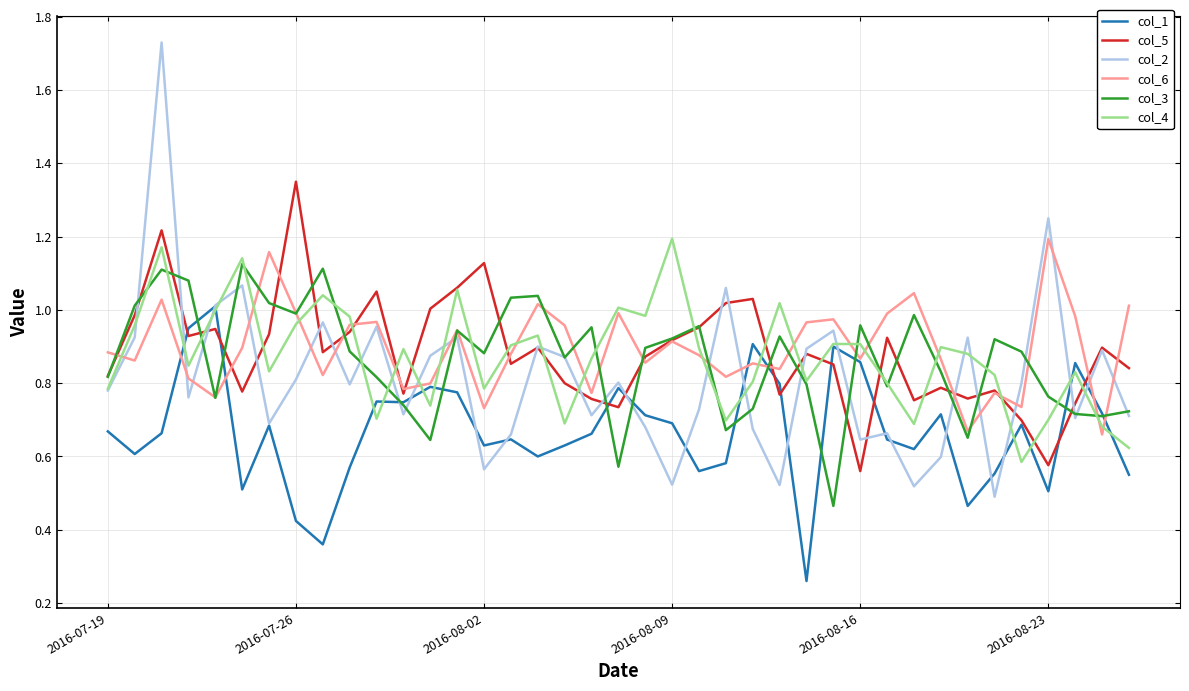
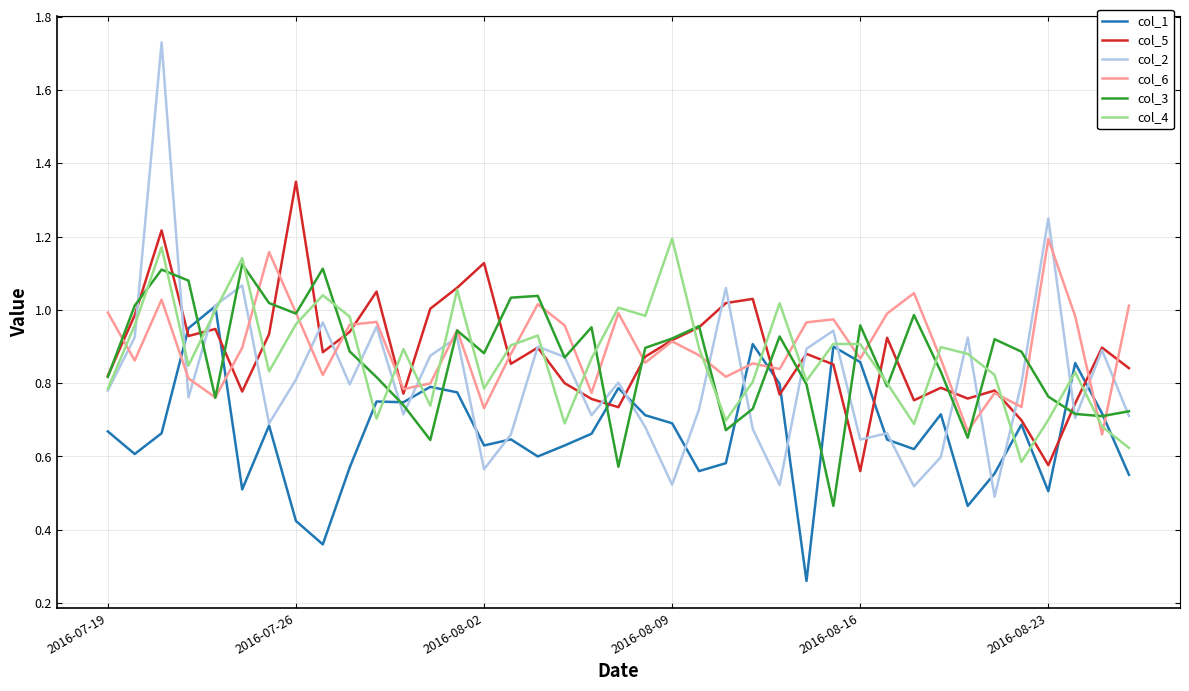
col_6, 2016-07-19: 0.88 -> 0.99
